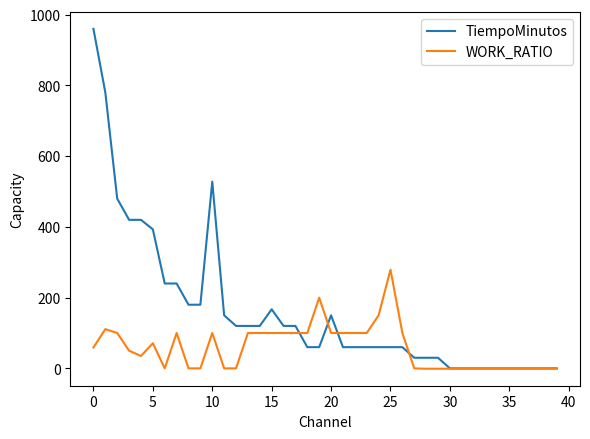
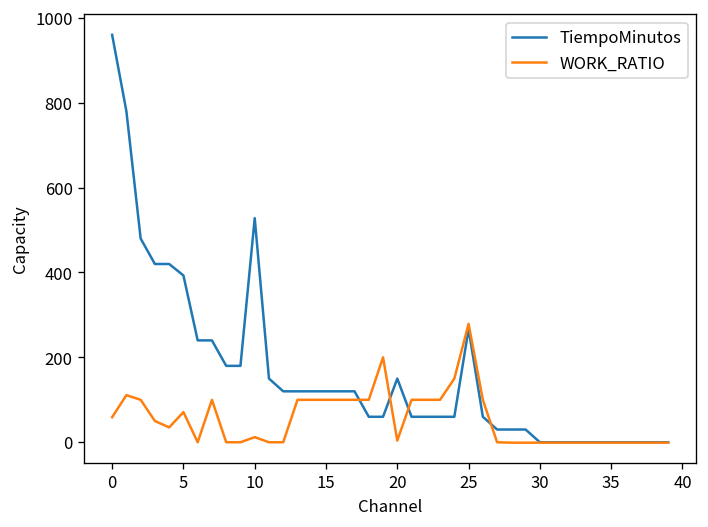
WORK_RATIO, 10: 100 -> 10
TiempoMinutos, 15: 170 -> 120
WORK_RATIO, 20: 100 -> 0
TiempoMinutos, 25: 60 -> 270
